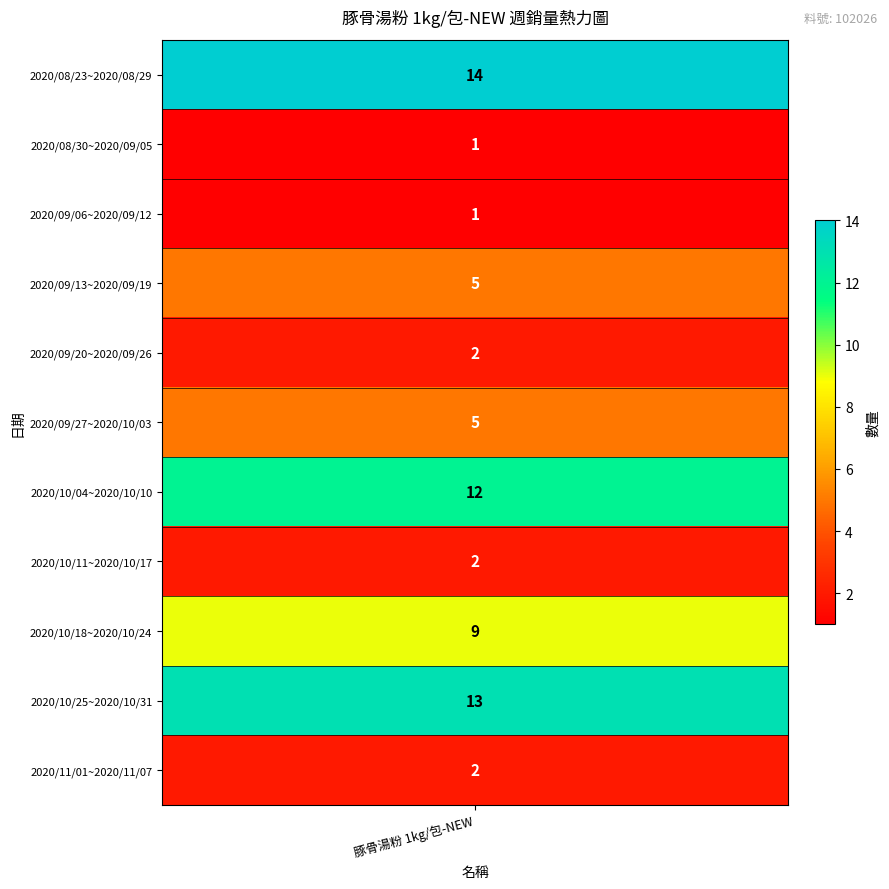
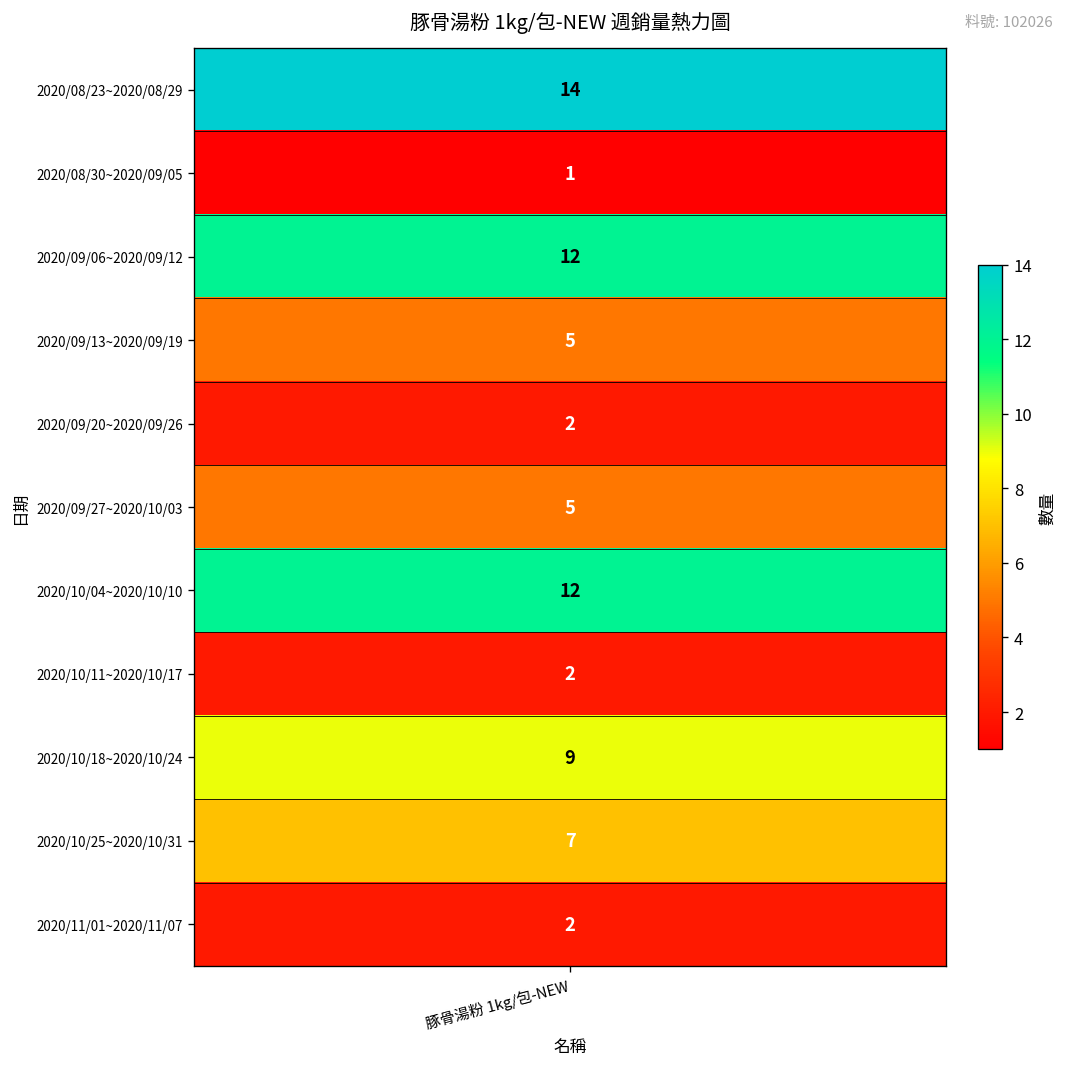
2020/09/06~2020/09/12, 豚骨湯粉 1kg/包-NEW: 1 -> 12
2020/10/25~2020/10/31, 豚骨湯粉 1kg/包-NEW: 13 -> 7
